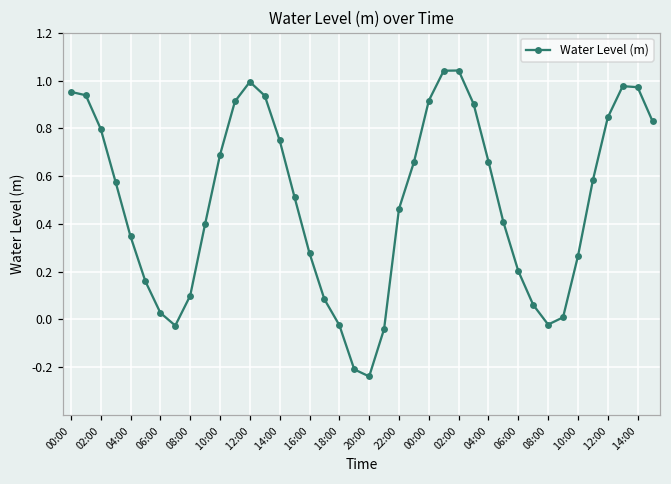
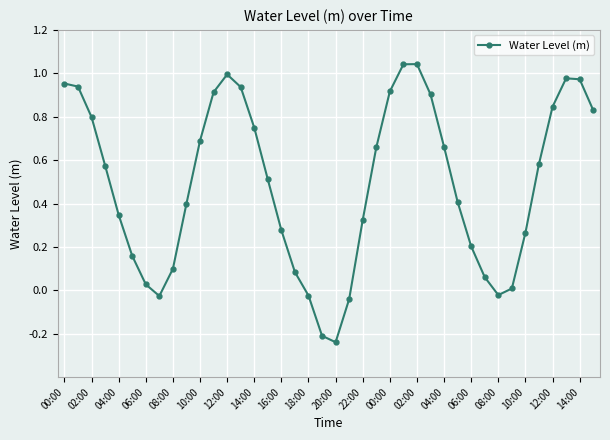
22:00: 0.46 -> 0.32
